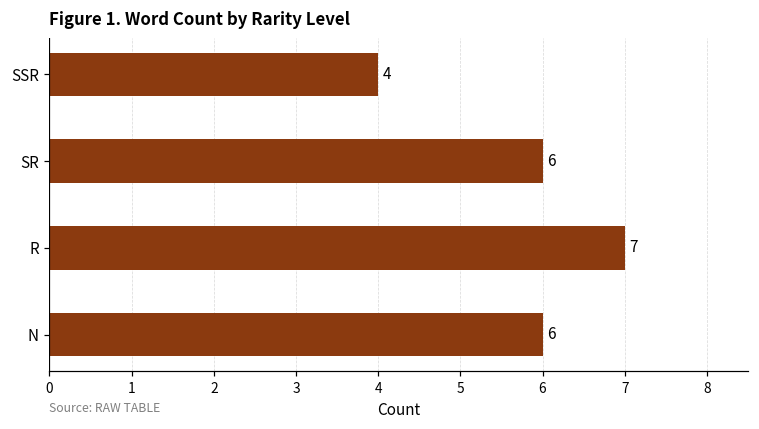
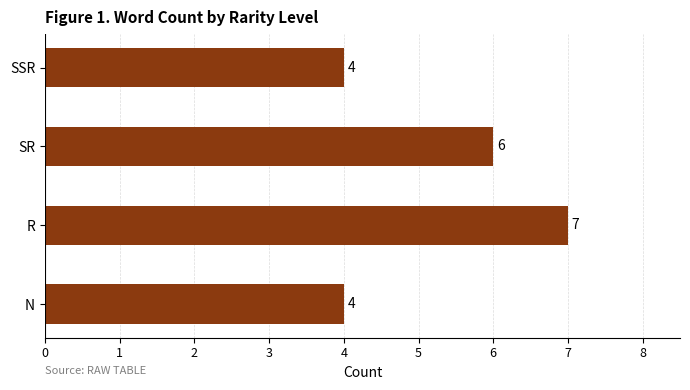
N: 6 -> 4
